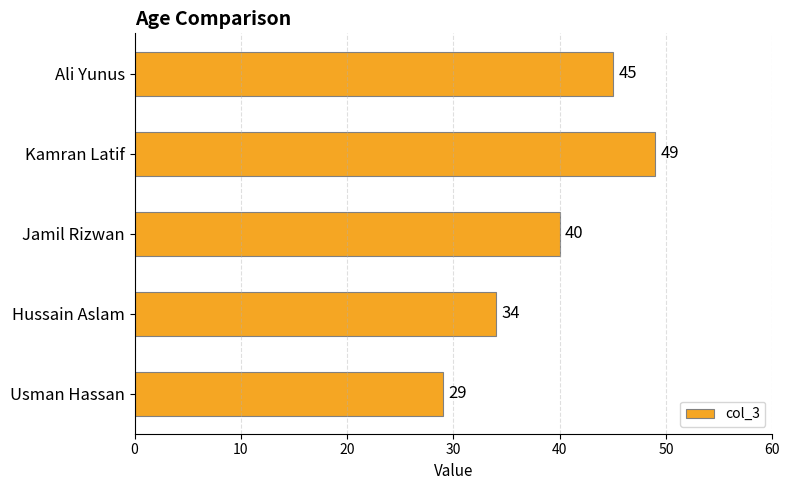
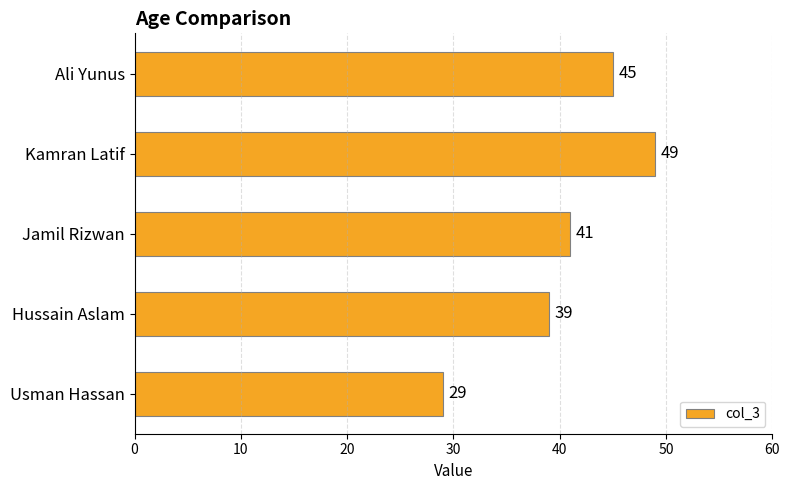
Jamil Rizwan: 40 -> 41
Hussain Aslam: 34 -> 39
